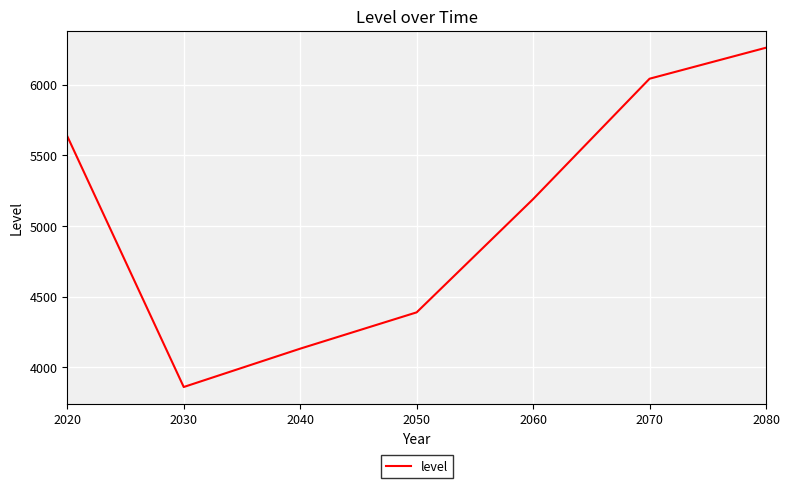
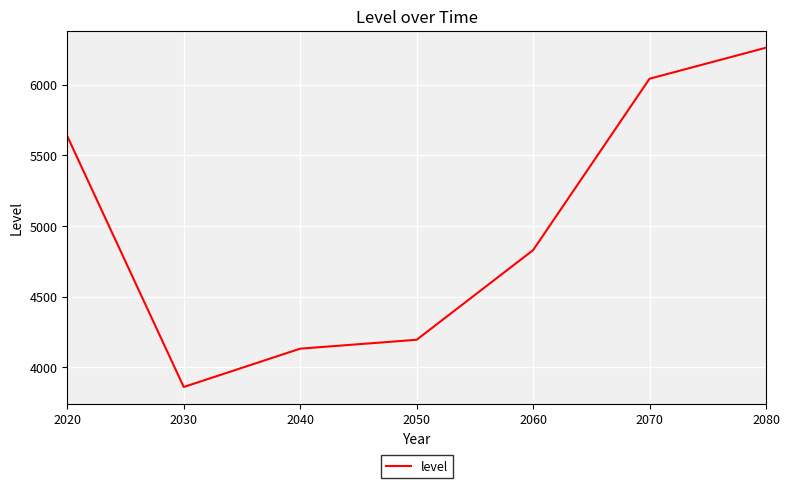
2050: 4390 -> 4190
2060: 5190 -> 4830
